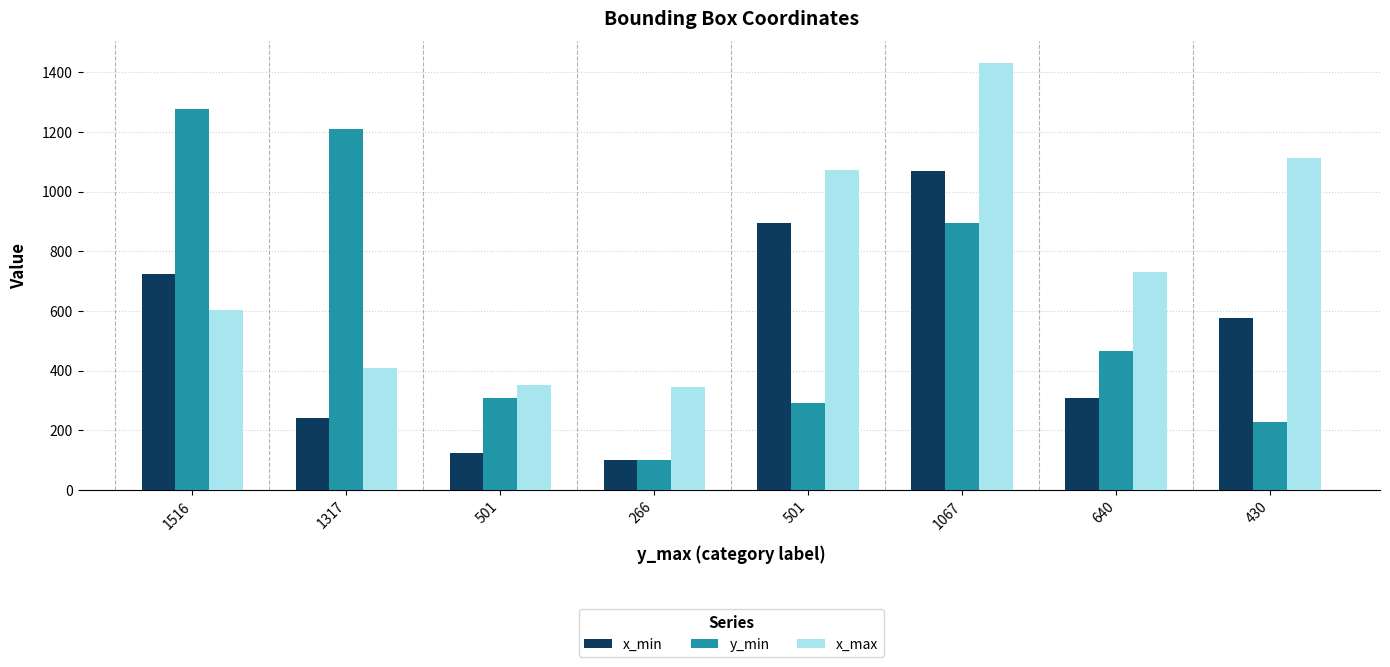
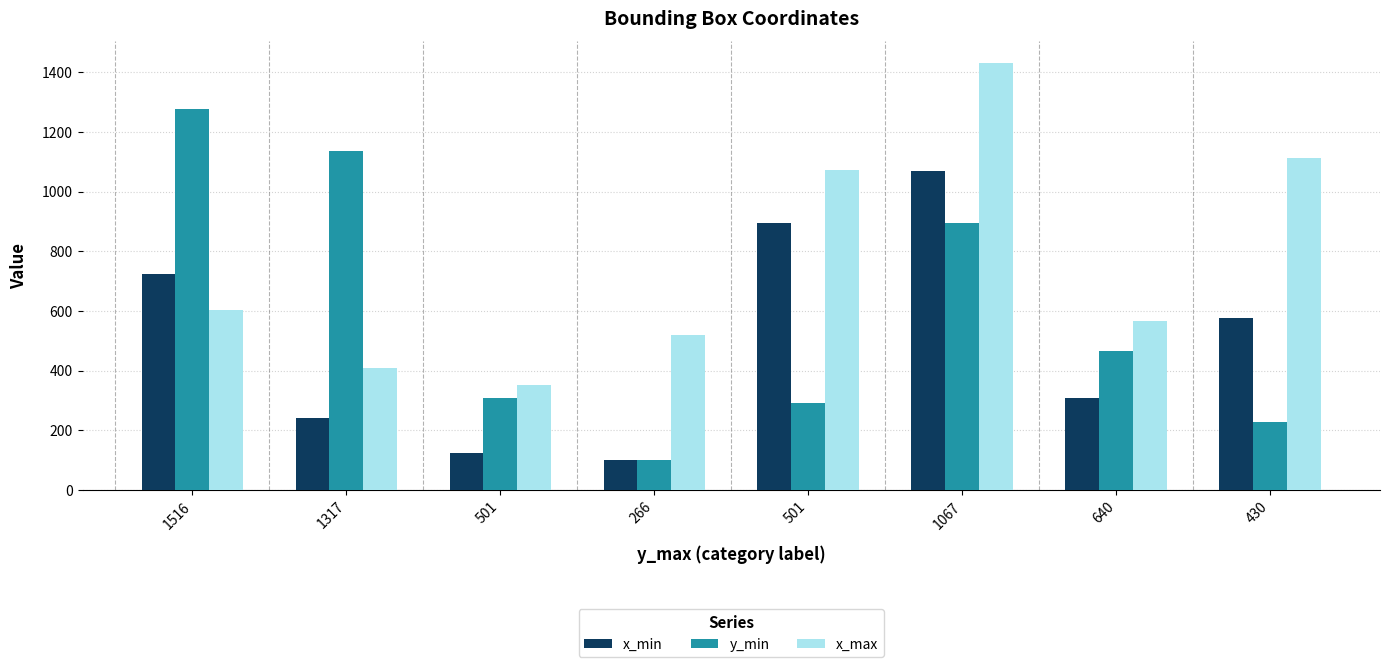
y_min, 1317: 1210 -> 1140
x_max, 266: 350 -> 520
x_max, 640: 730 -> 570
